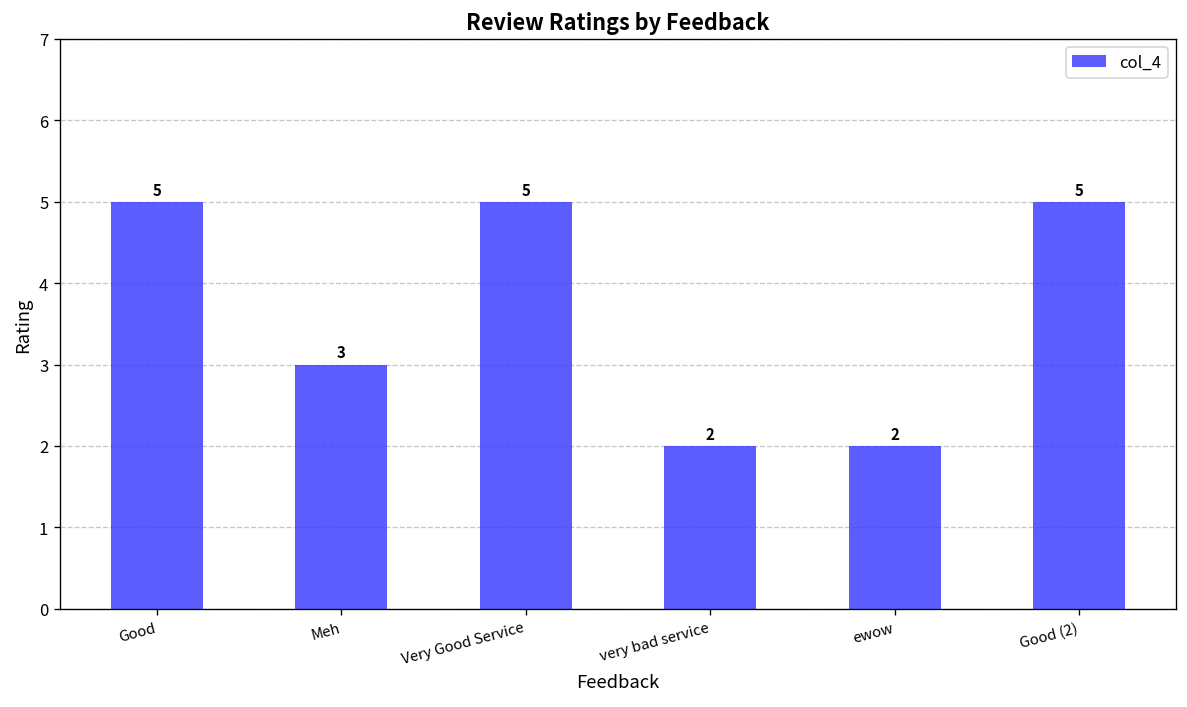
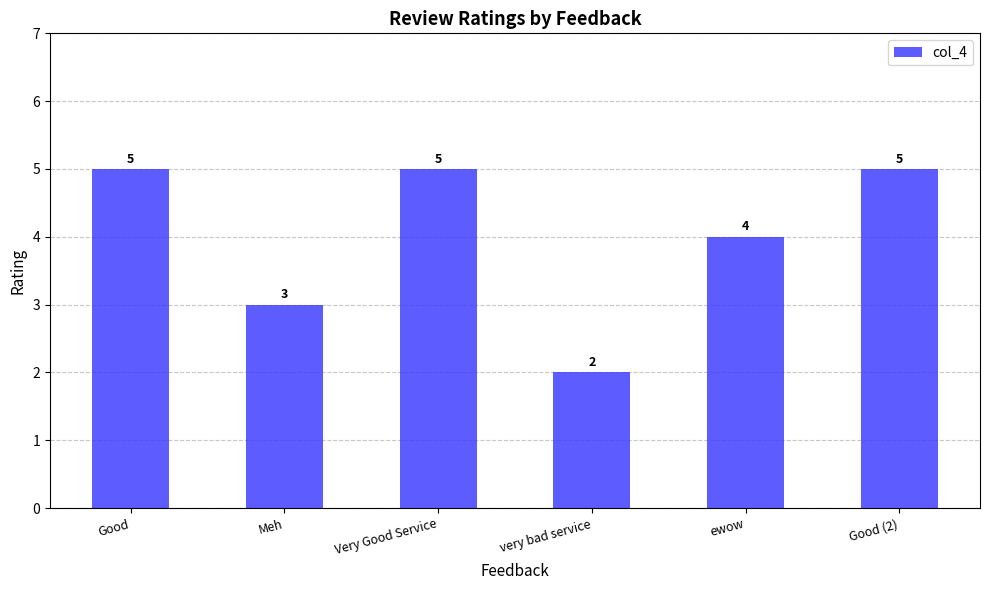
ewow: 2 -> 4
